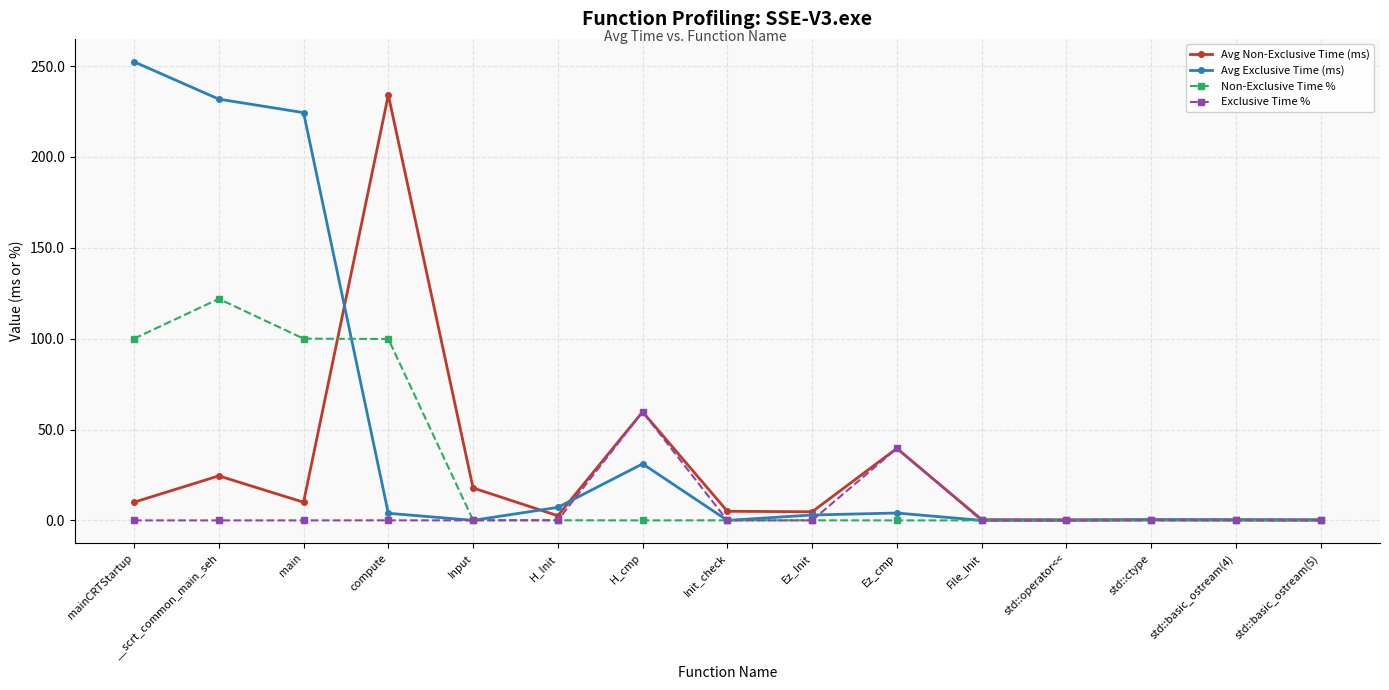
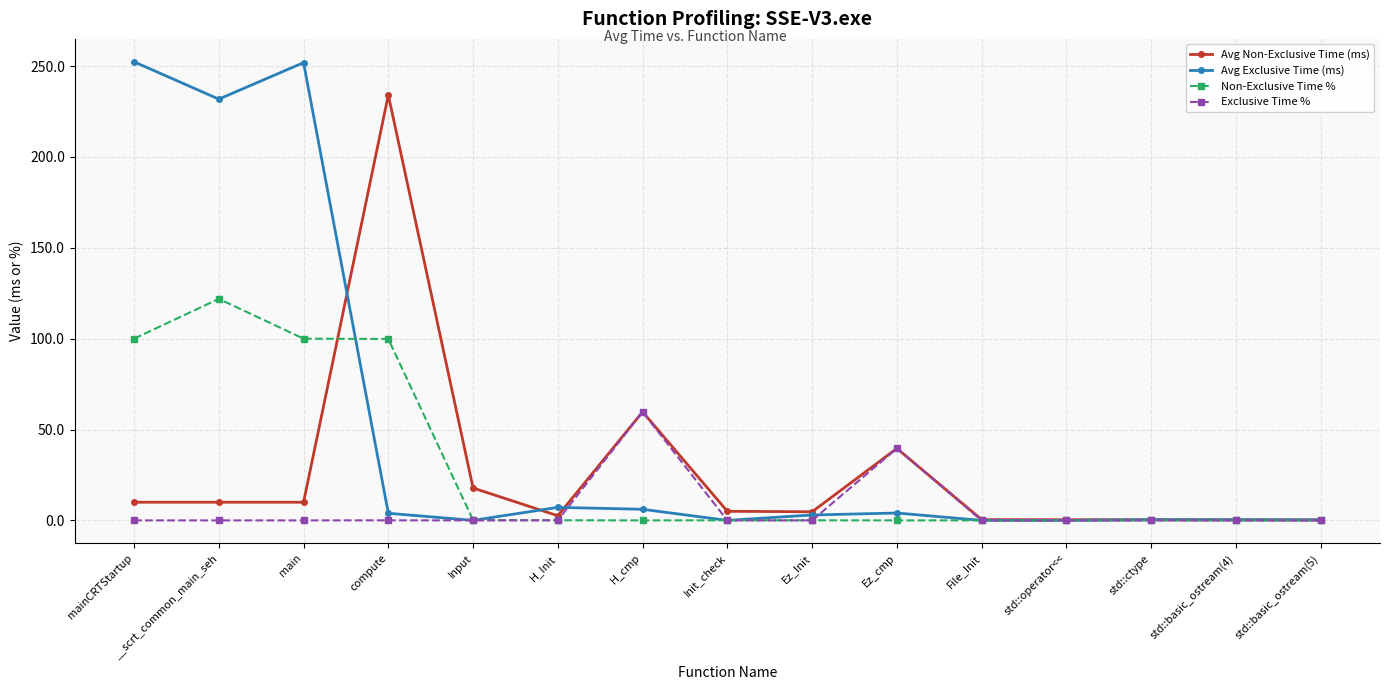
Avg Non-Exclusive Time (ms), __scrt_common_main_seh: 25 -> 10
Avg Exclusive Time (ms), main: 224 -> 252
Avg Exclusive Time (ms), H_cmp: 31 -> 6
